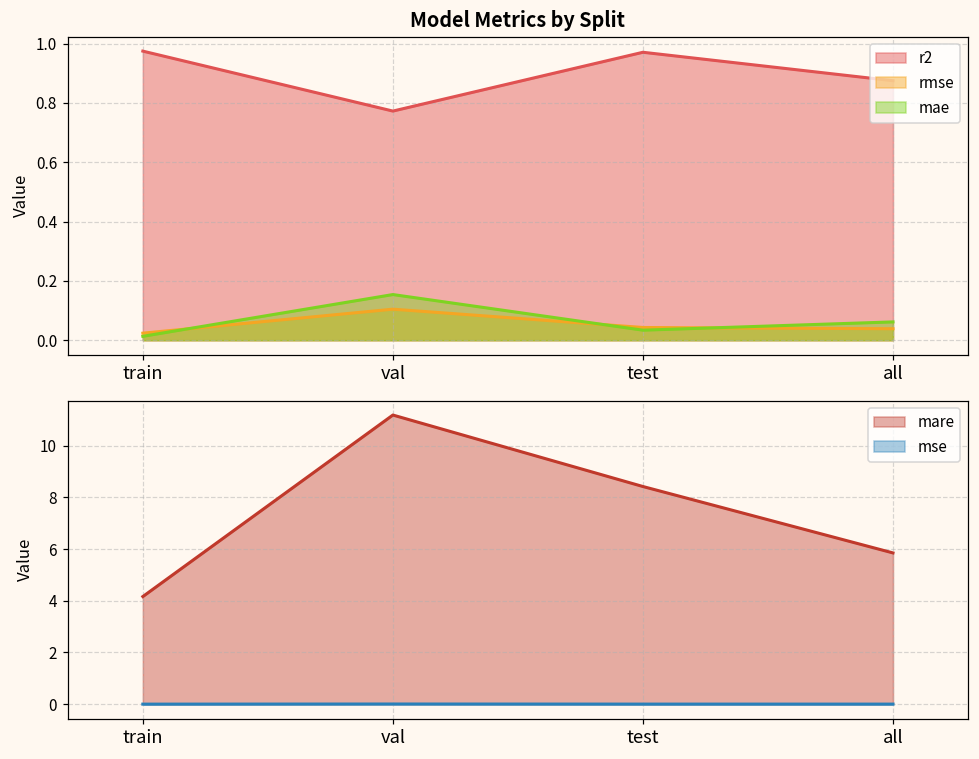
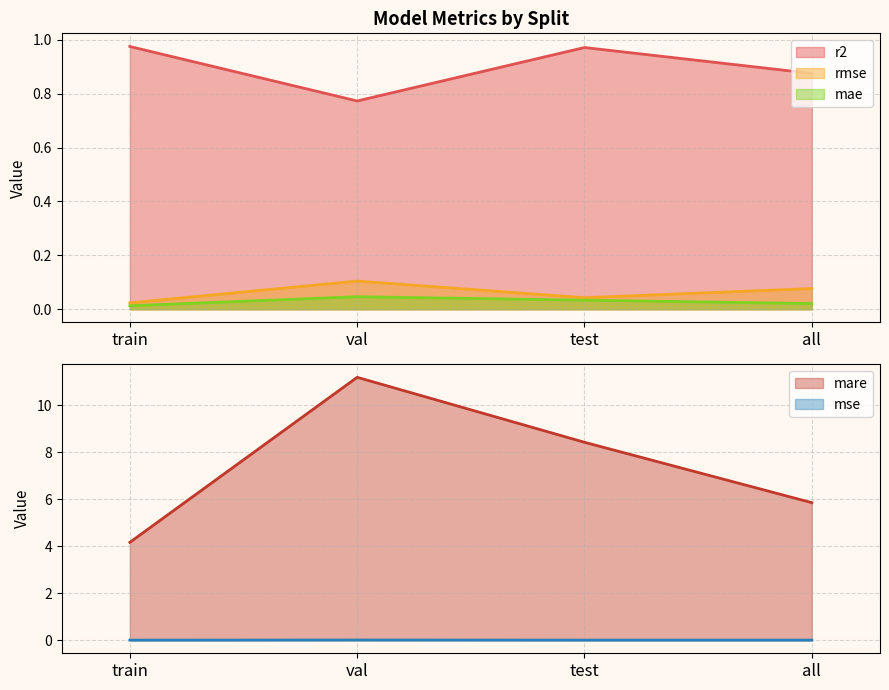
Model Metrics by Split, mae, val: 0.15 -> 0.05
Model Metrics by Split, rmse, all: 0.04 -> 0.08
Model Metrics by Split, mae, all: 0.06 -> 0.02
